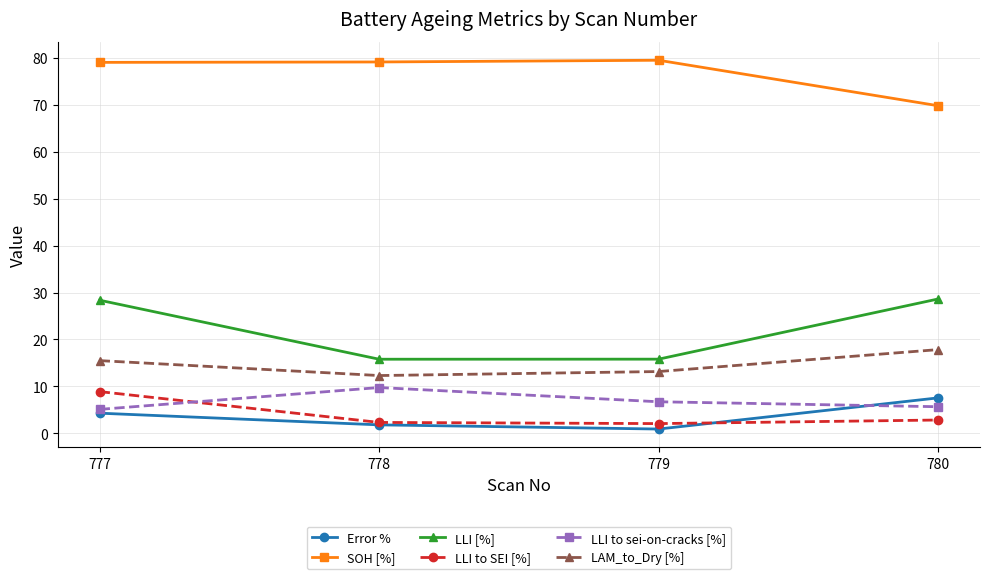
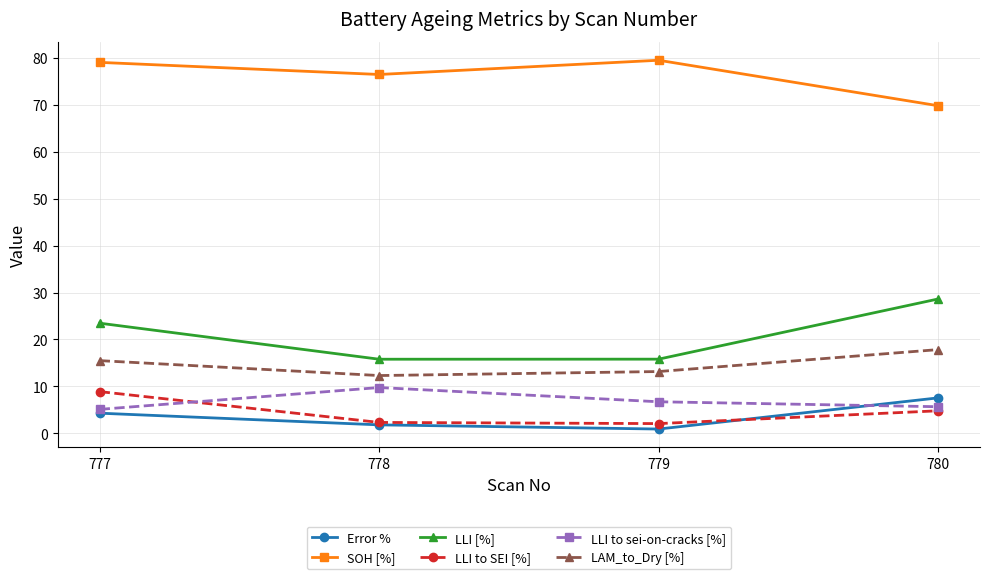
LLI [%], 777: 28 -> 23
SOH [%], 778: 79 -> 76
LLI to SEI [%], 780: 3 -> 5
